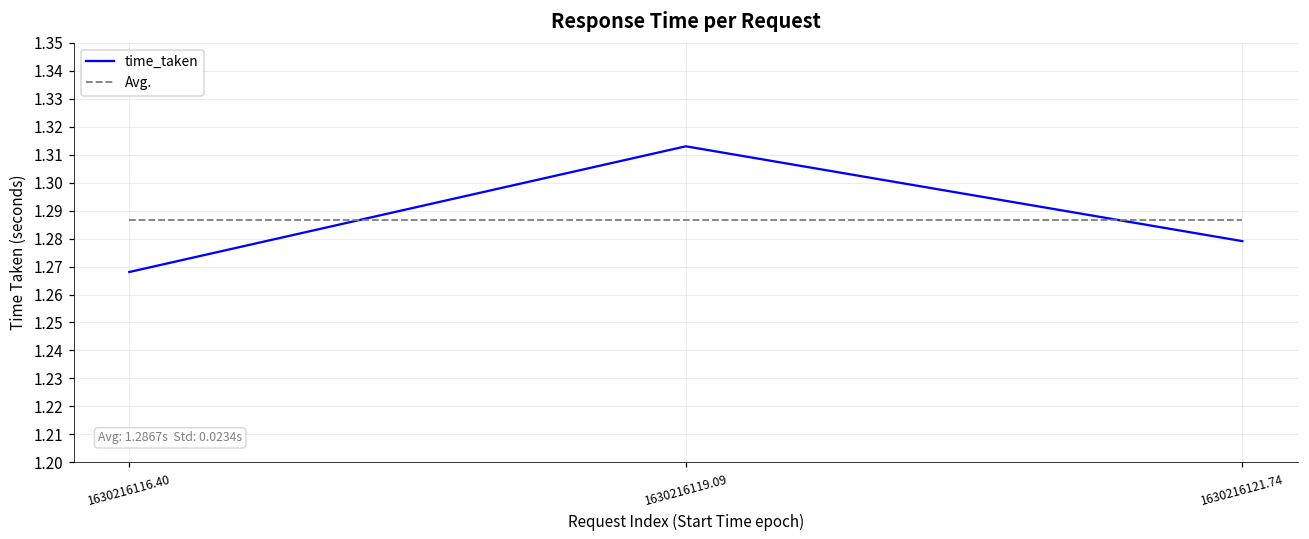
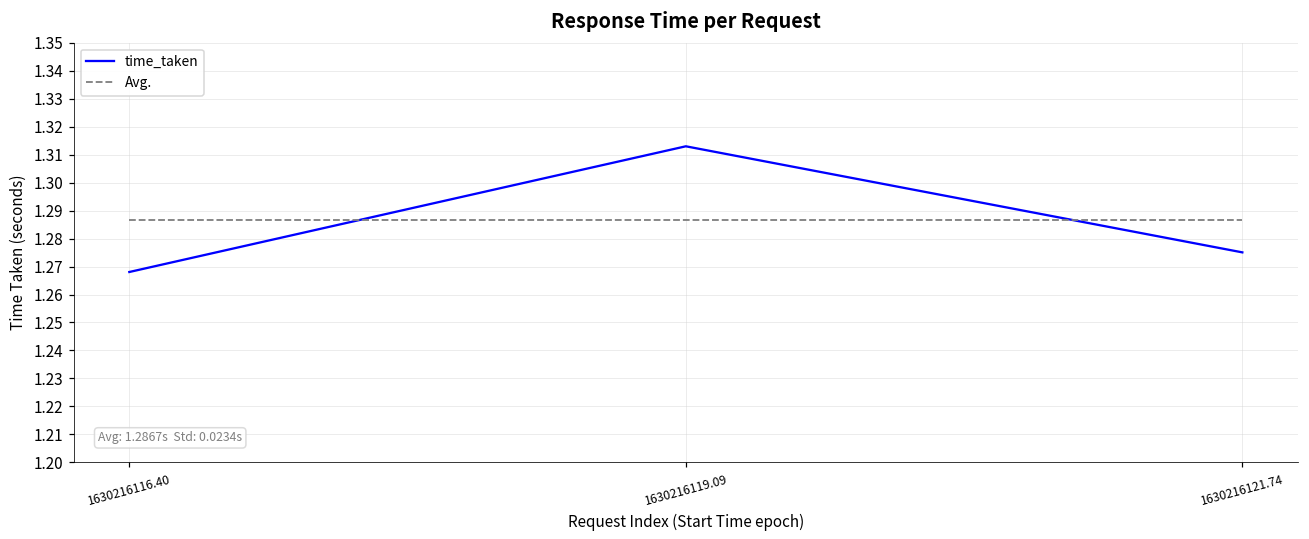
time_taken, 1630216121.74: 1.279 -> 1.275
